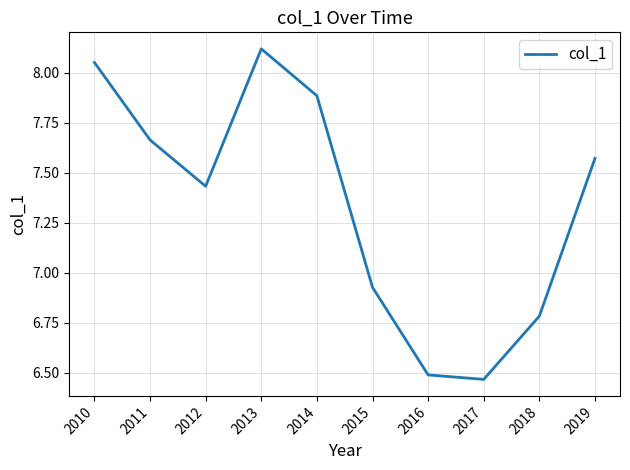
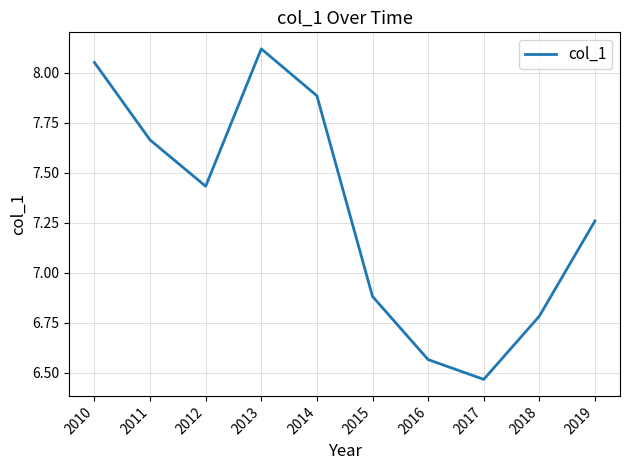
2015: 6.93 -> 6.88
2016: 6.49 -> 6.57
2019: 7.57 -> 7.26
